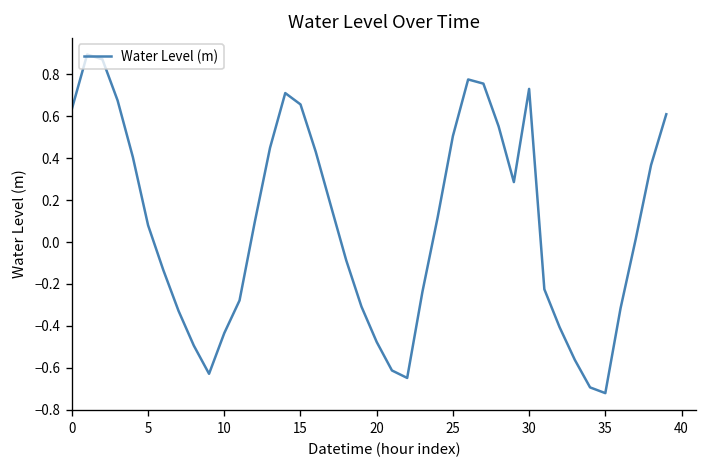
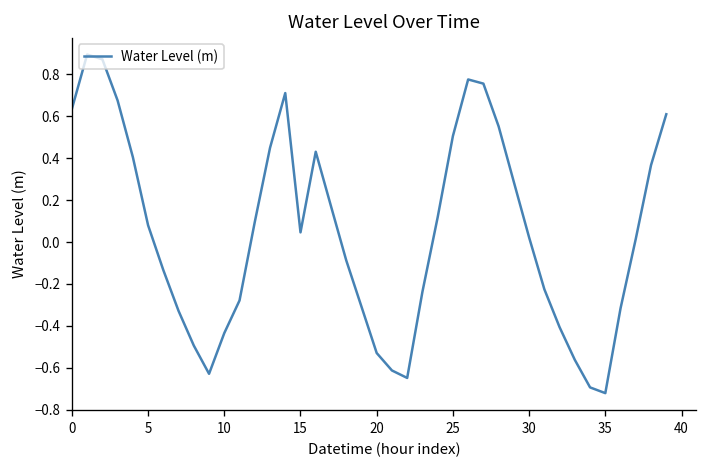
15: 0.66 -> 0.05
20: -0.48 -> -0.53
30: 0.73 -> 0.02
